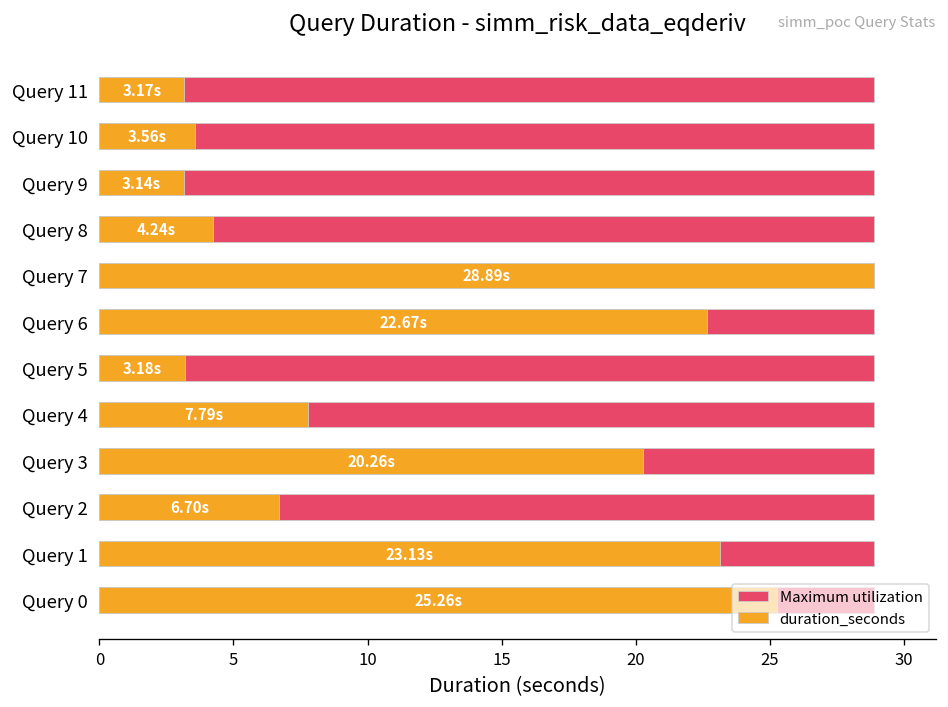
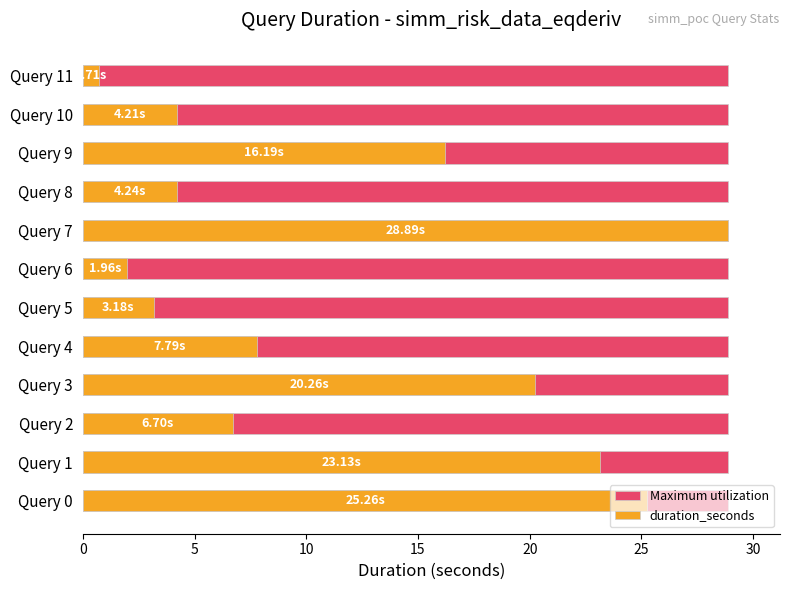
duration_seconds, Query 11: 3.17s -> 0.71s
duration_seconds, Query 10: 3.56s -> 4.21s
duration_seconds, Query 9: 3.14s -> 16.19s
duration_seconds, Query 6: 22.67s -> 1.96s
